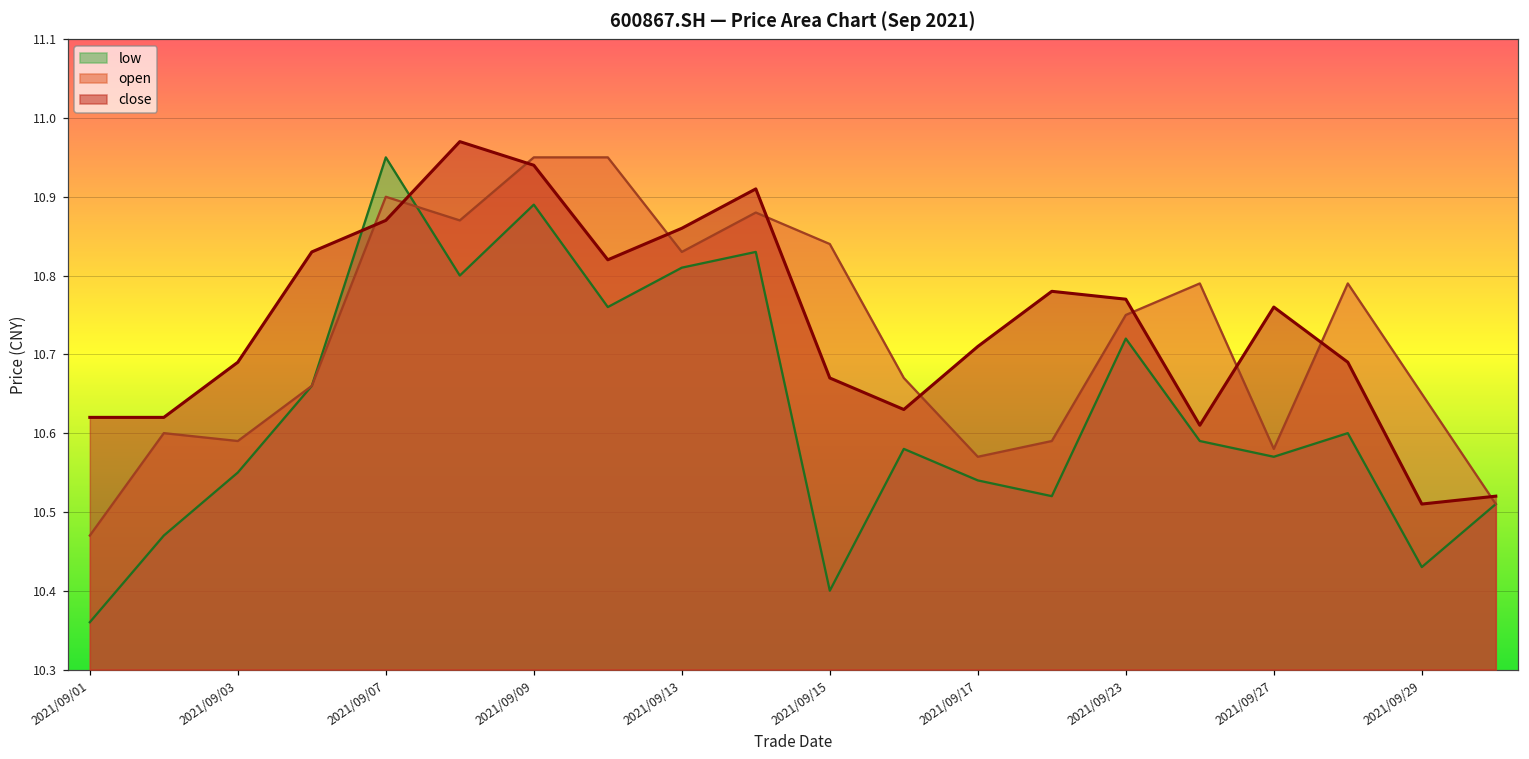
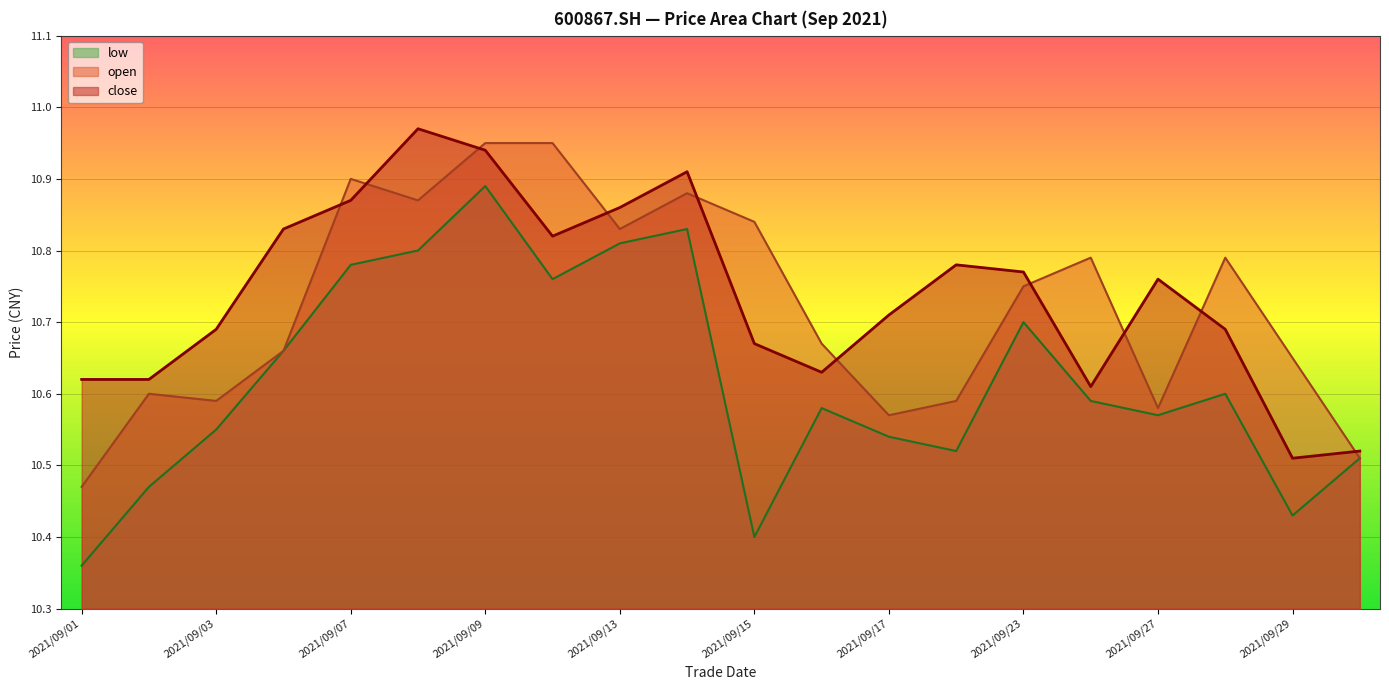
low, 2021/09/07: 10.95 -> 10.78
low, 2021/09/23: 10.72 -> 10.70
